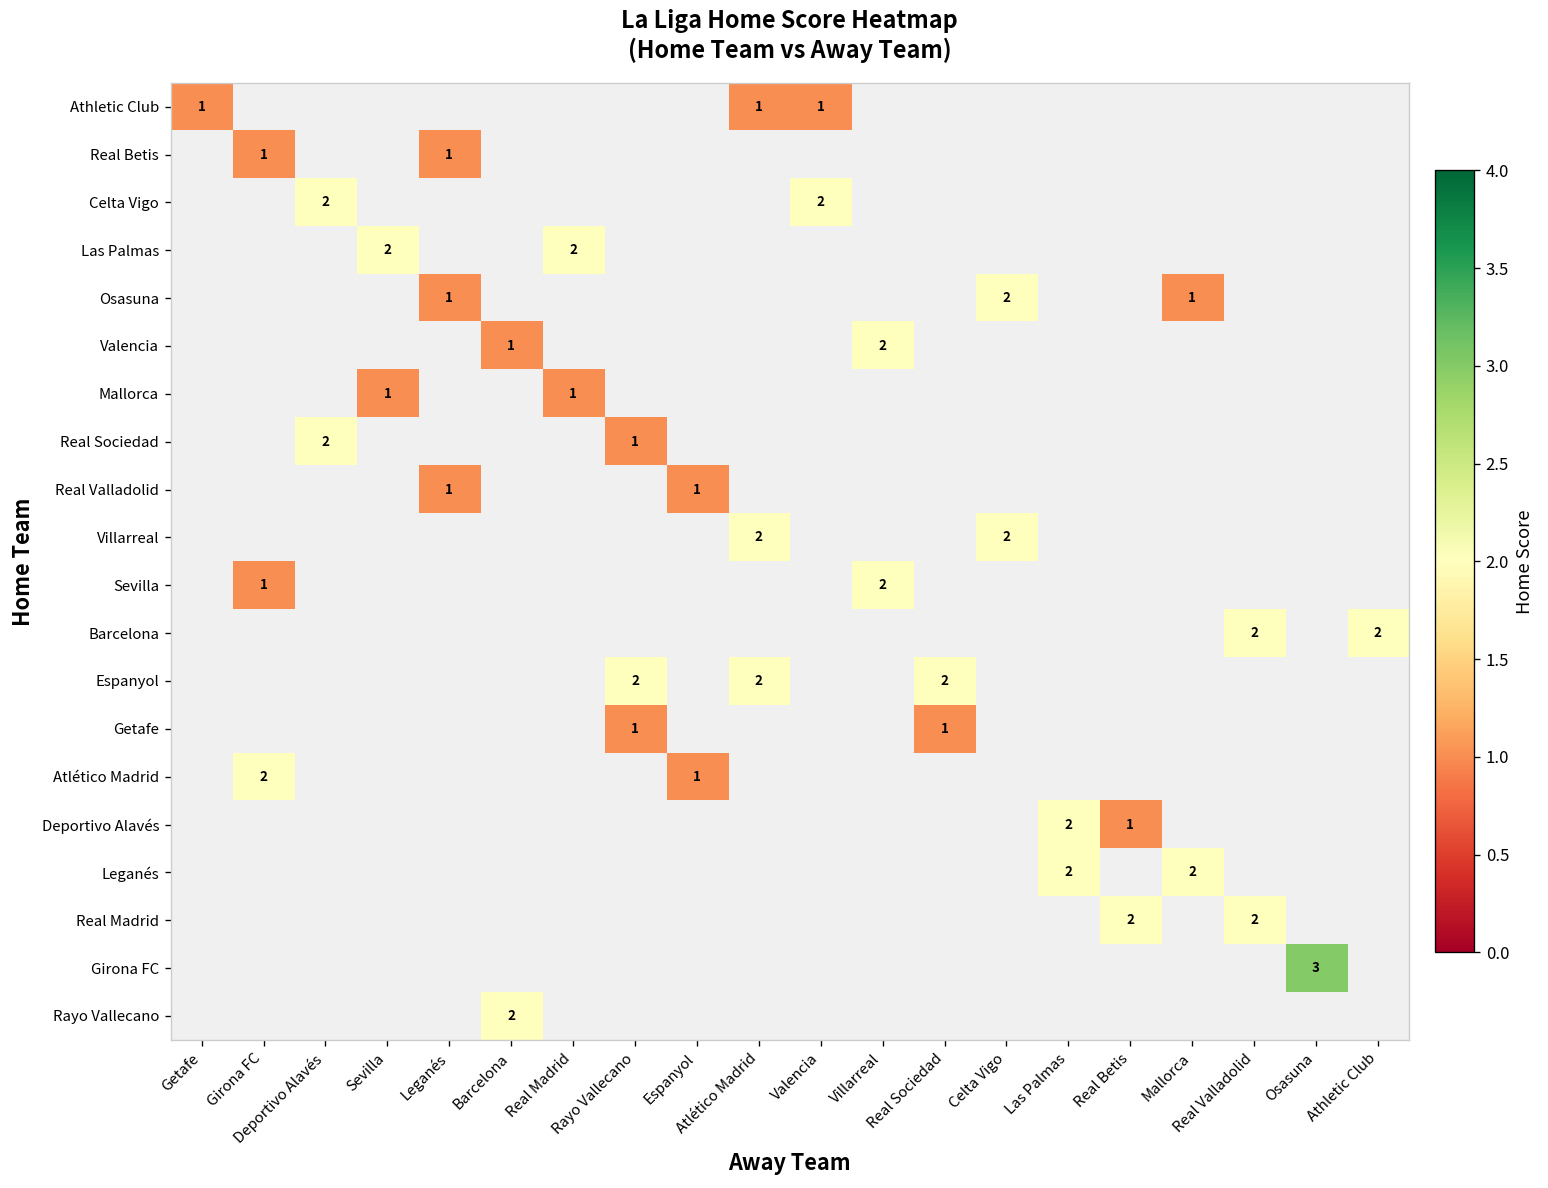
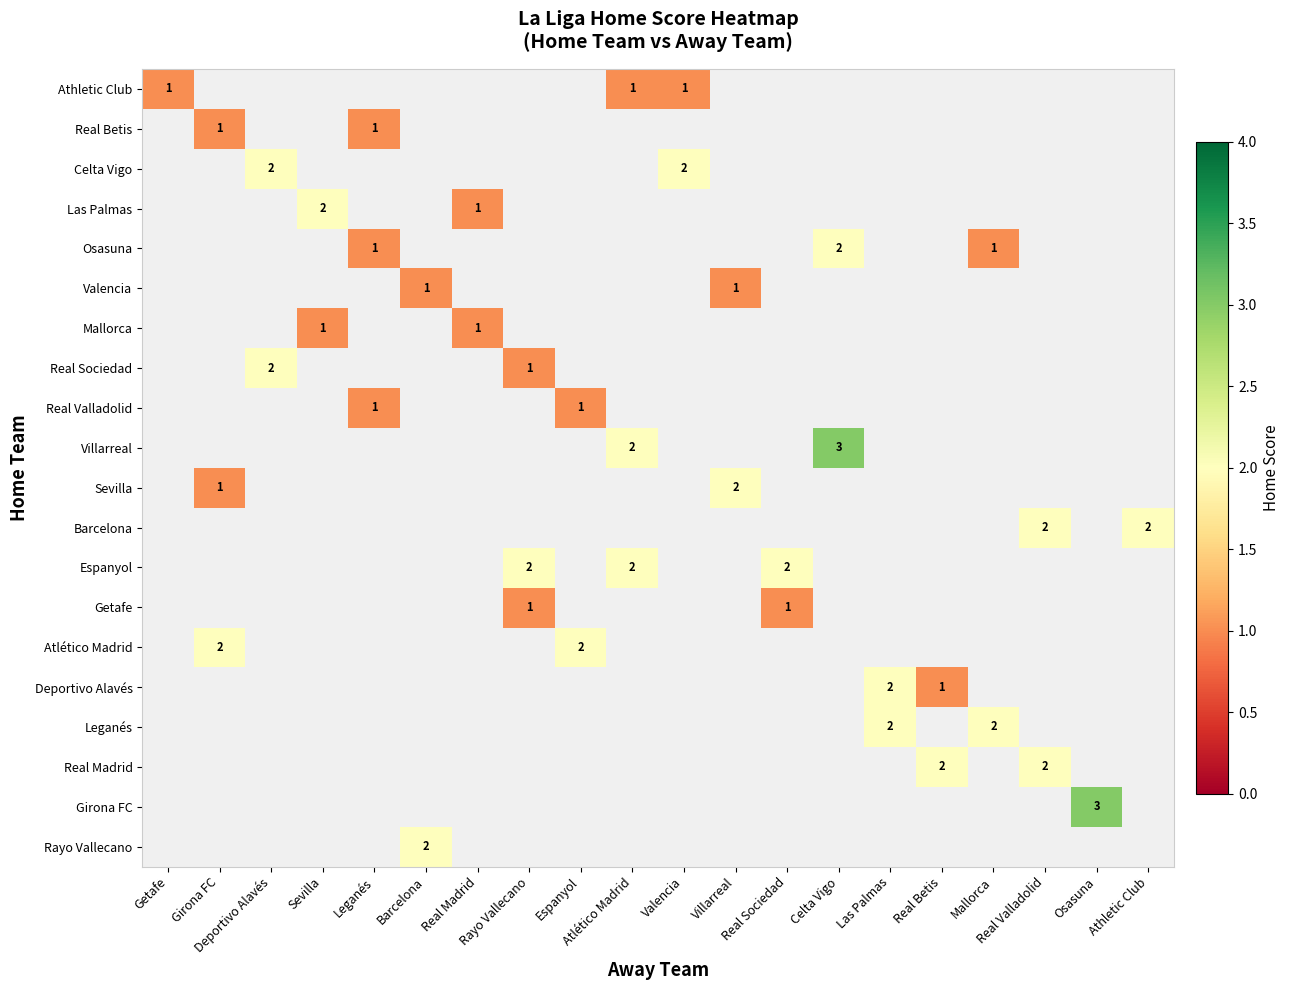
Las Palmas, Real Madrid: 2 -> 1
Valencia, Villarreal: 2 -> 1
Villarreal, Celta Vigo: 2 -> 3
Atlético Madrid, Espanyol: 1 -> 2
